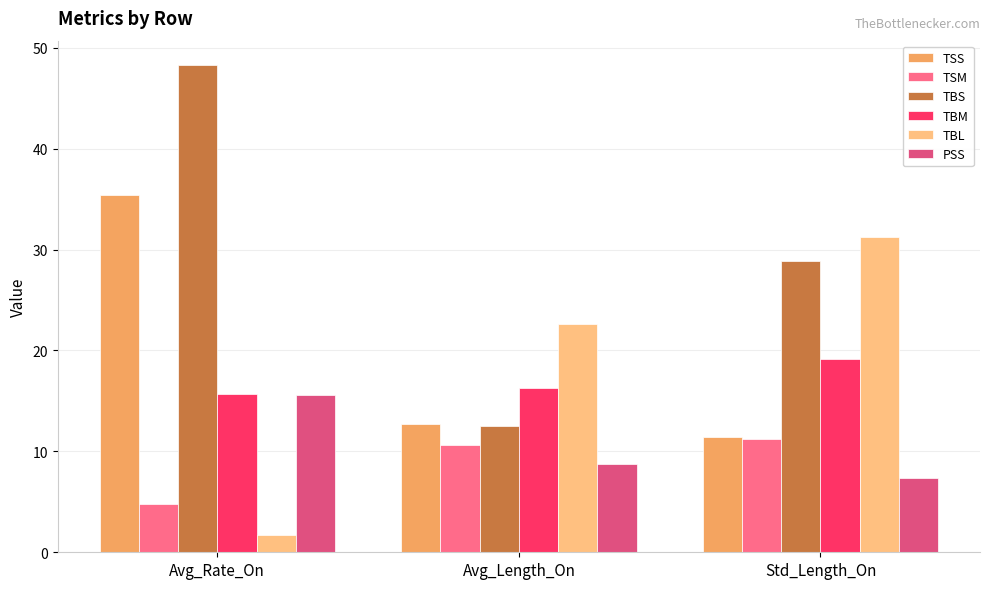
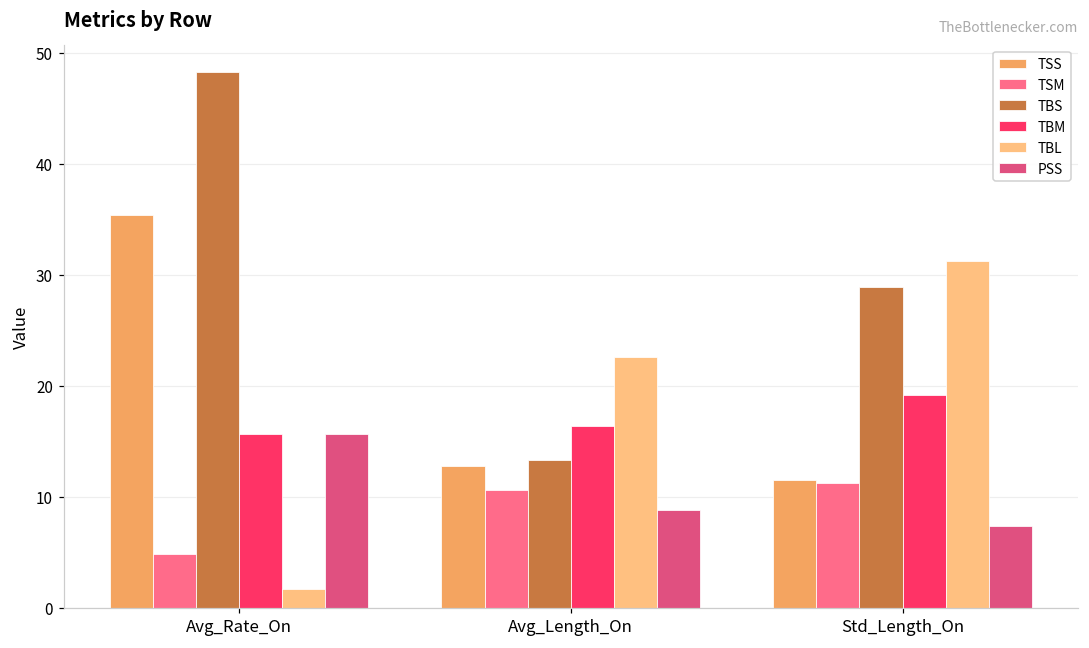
TBS, Avg_Length_On: 12.5 -> 13.3
